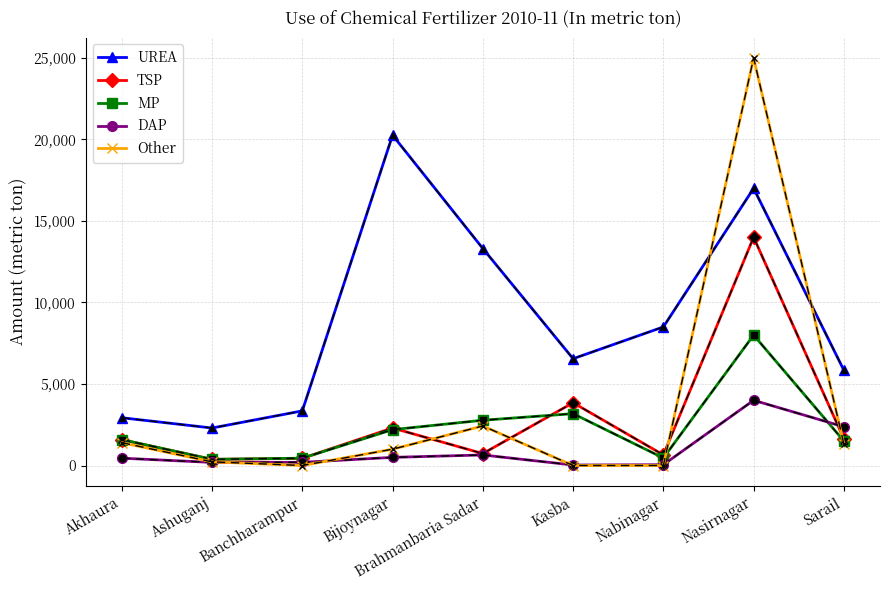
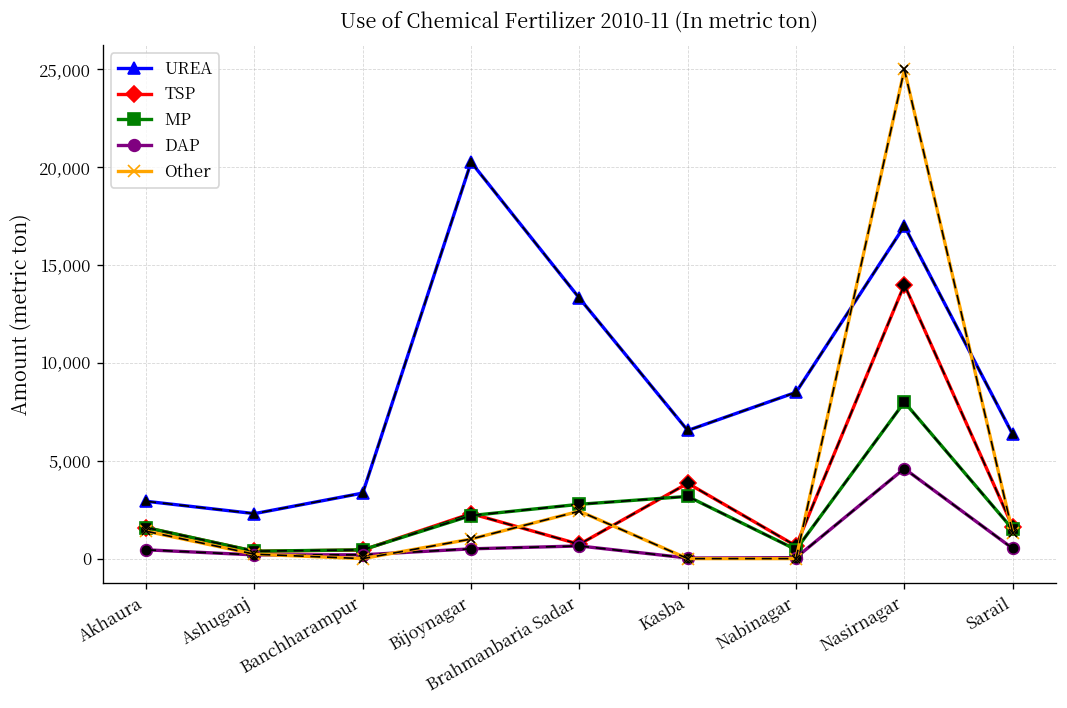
DAP, Nasirnagar: 4,000 -> 4,600
UREA, Sarail: 5,800 -> 6,400
DAP, Sarail: 2,400 -> 500
